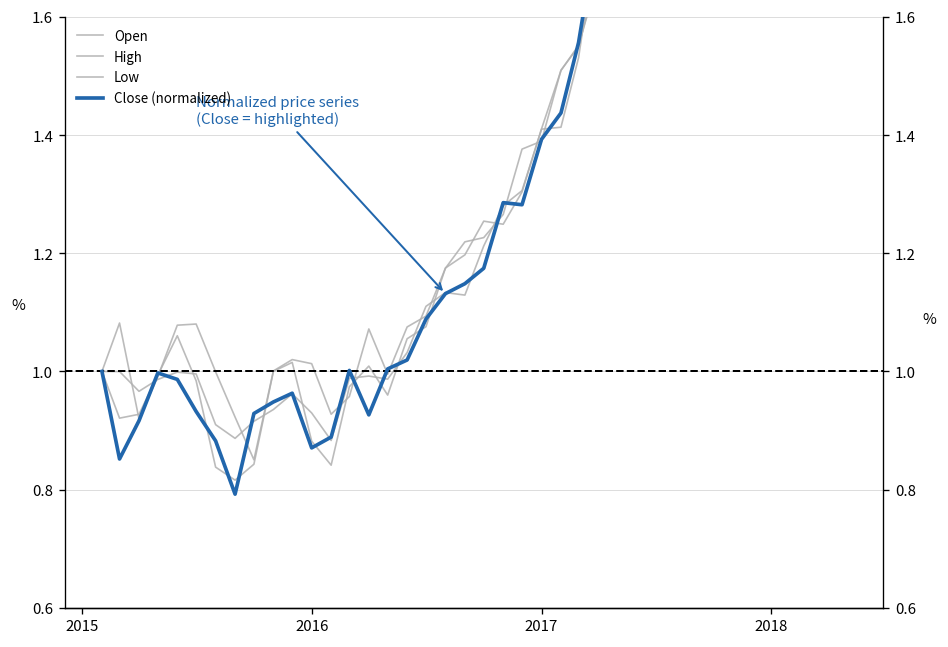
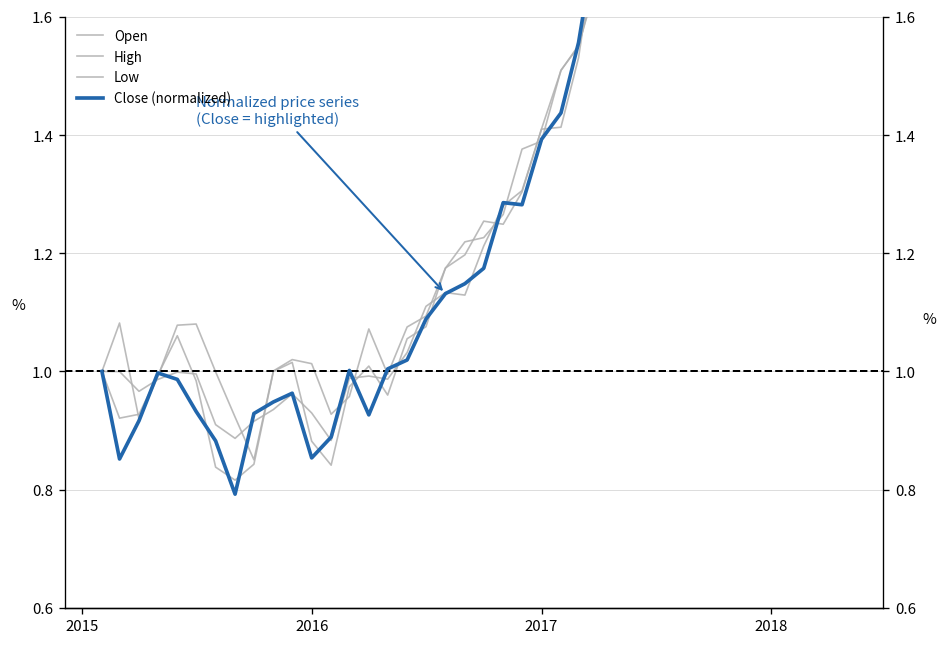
Close (normalized), 2016: 0.87 -> 0.85
